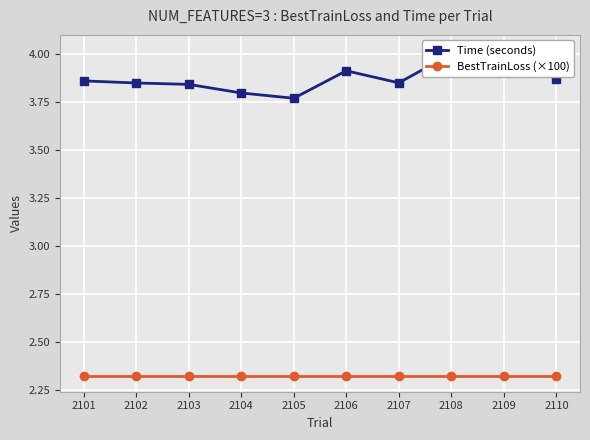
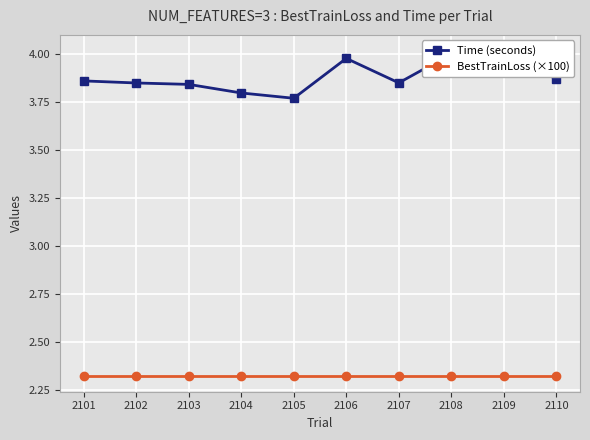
Time (seconds), 2106: 3.91 -> 3.98
